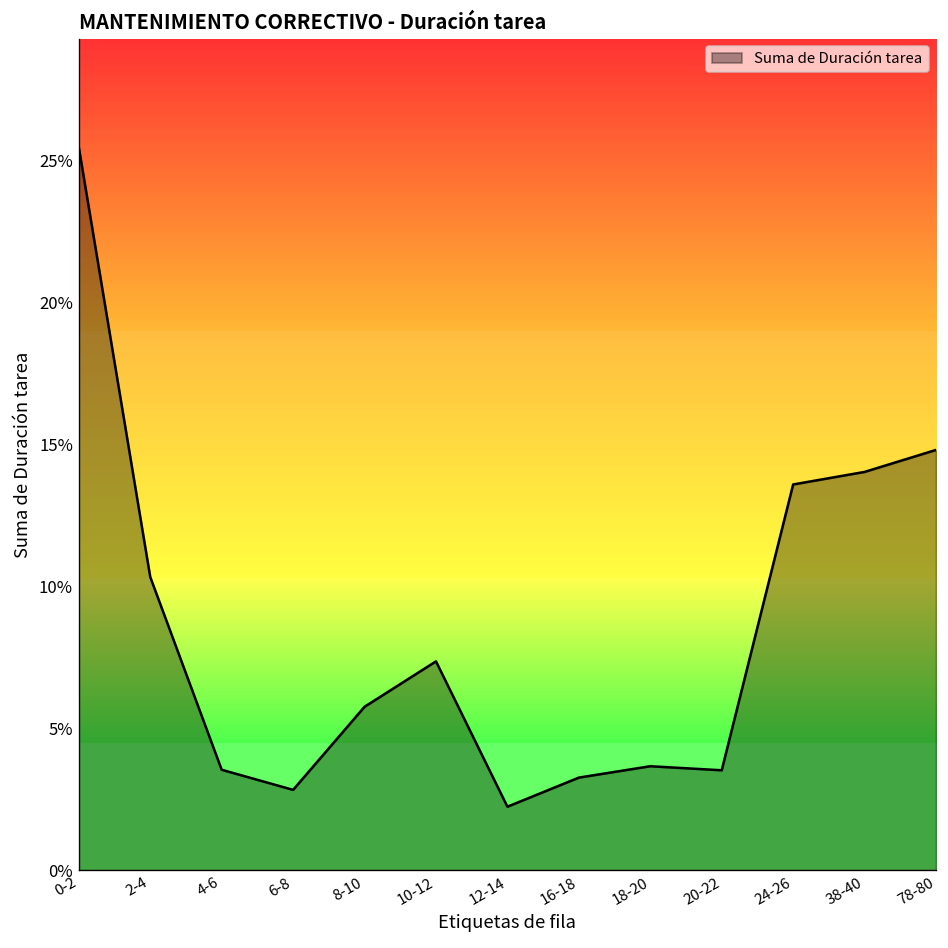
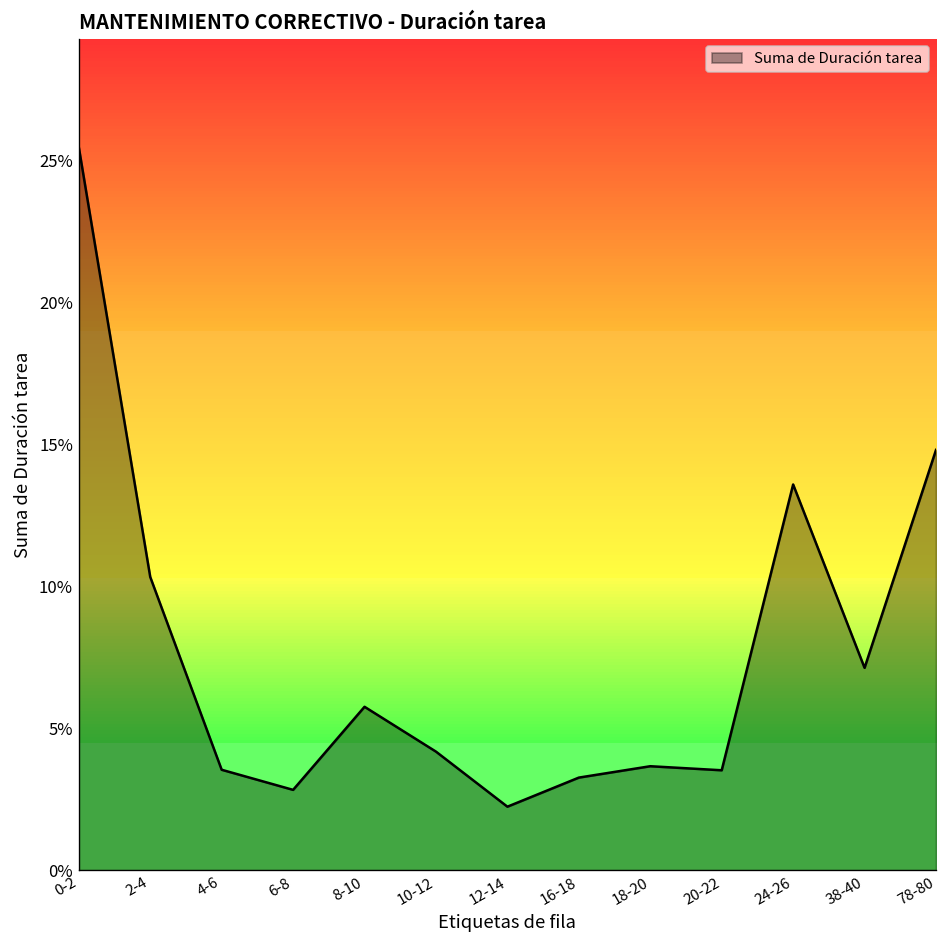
10-12: 7.4% -> 4.2%
38-40: 14.0% -> 7.1%
